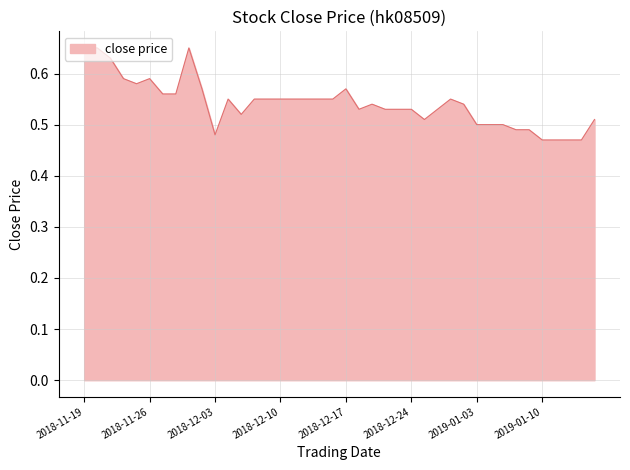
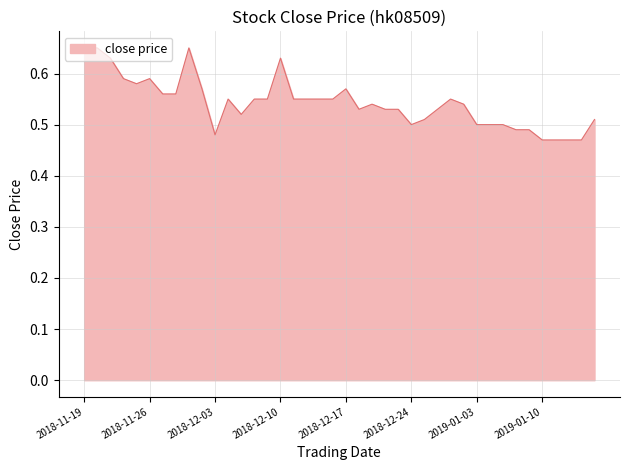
2018-12-10: 0.55 -> 0.63
2018-12-24: 0.53 -> 0.50
